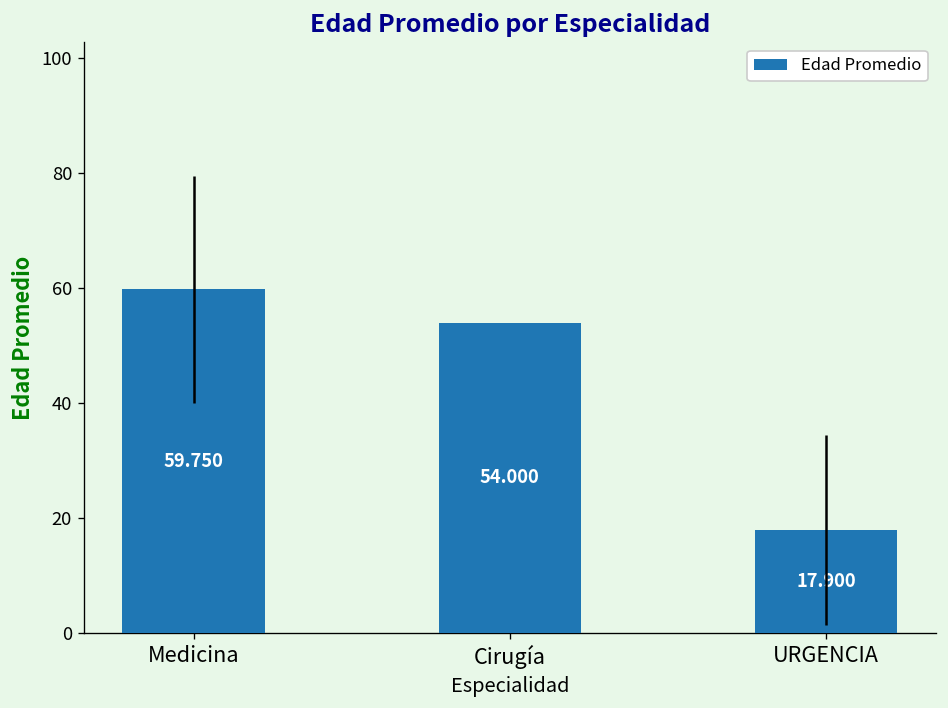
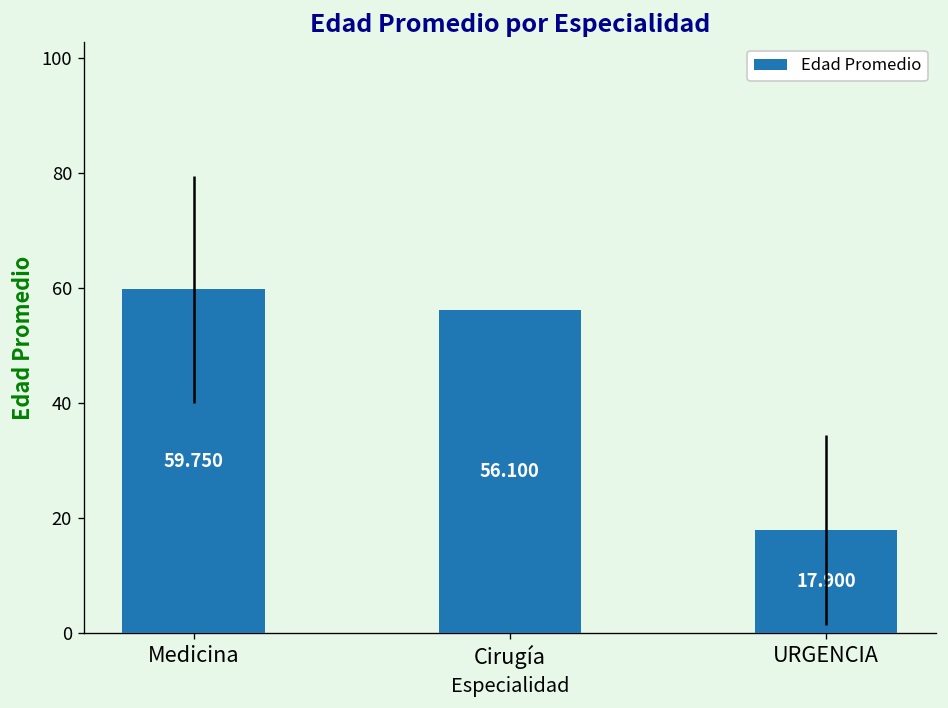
Cirugía: 54.000 -> 56.100
